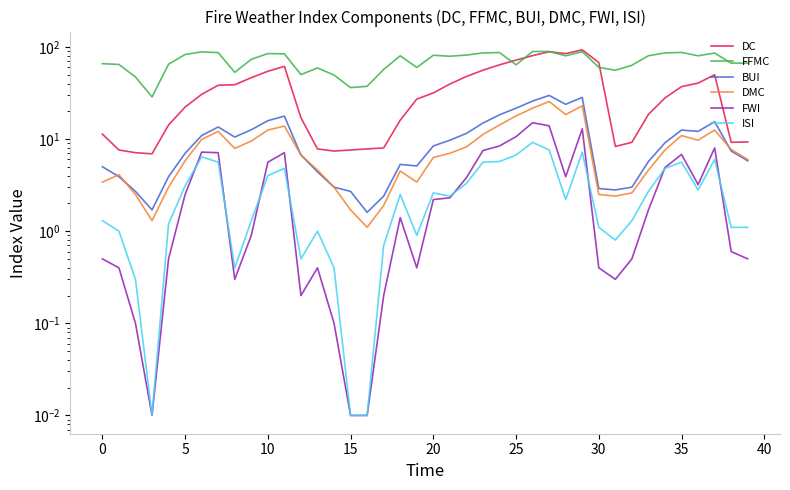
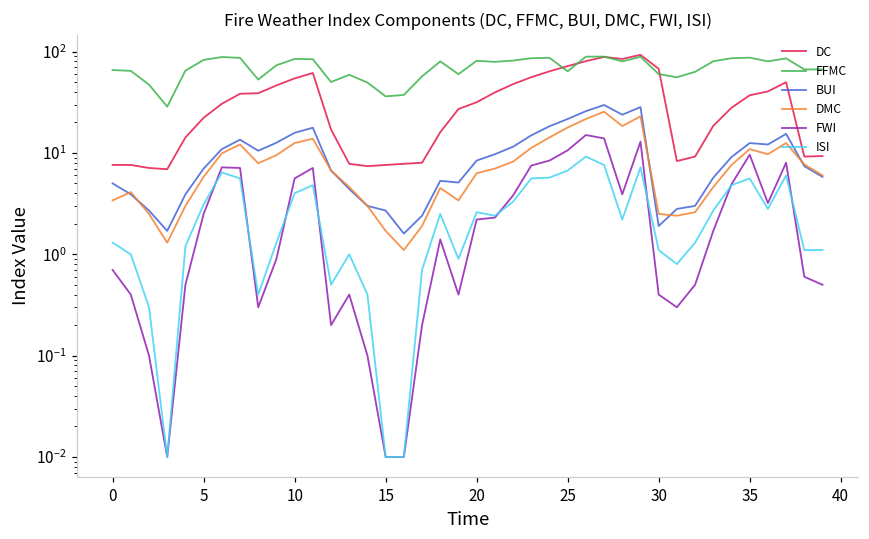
DC, 0: 11 -> 8
FWI, 0: 0.5 -> 0.7
BUI, 30: 2.9 -> 1.9
FWI, 35: 7 -> 10
